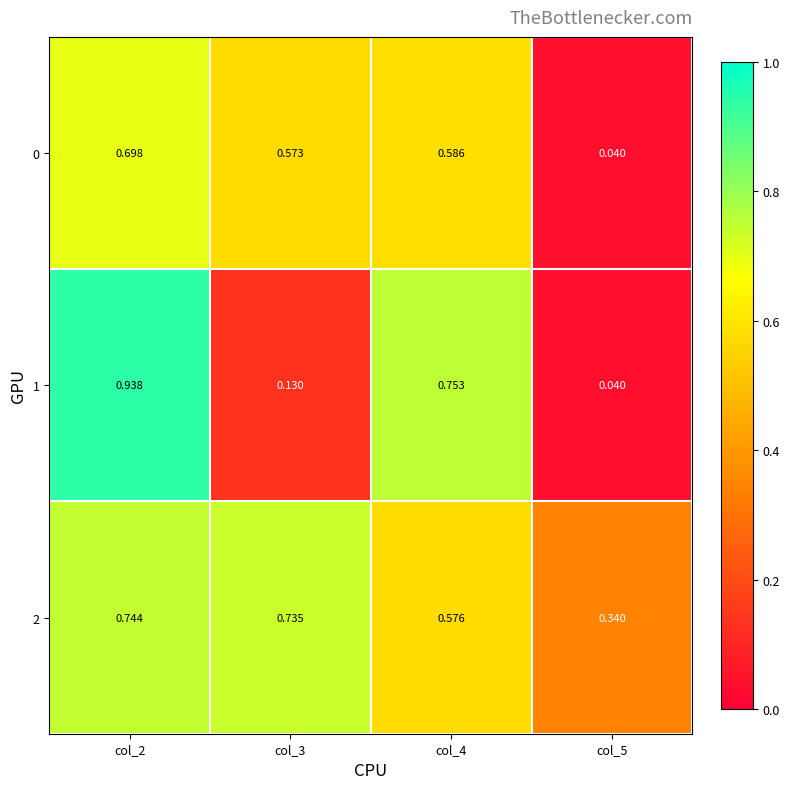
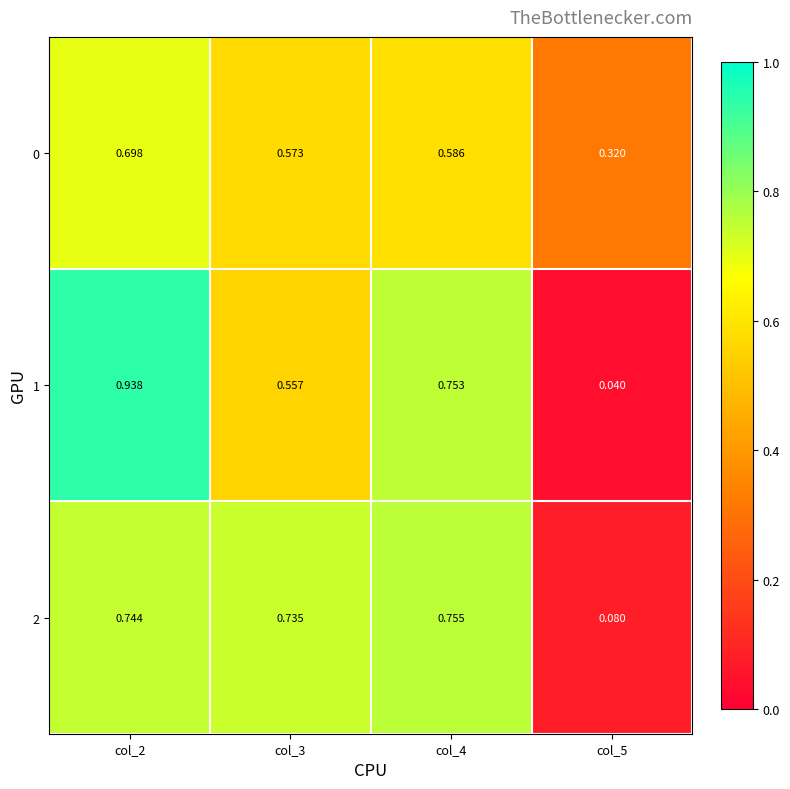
0, col_5: 0.040 -> 0.320
1, col_3: 0.130 -> 0.557
2, col_4: 0.576 -> 0.755
2, col_5: 0.340 -> 0.080
